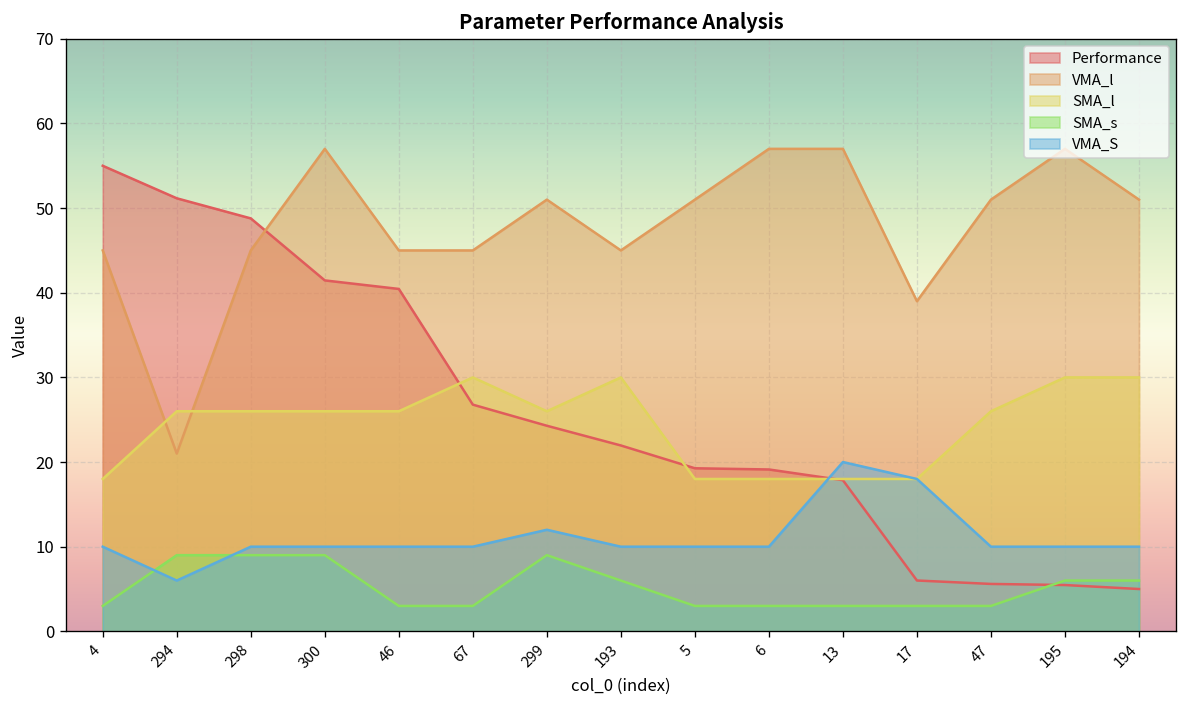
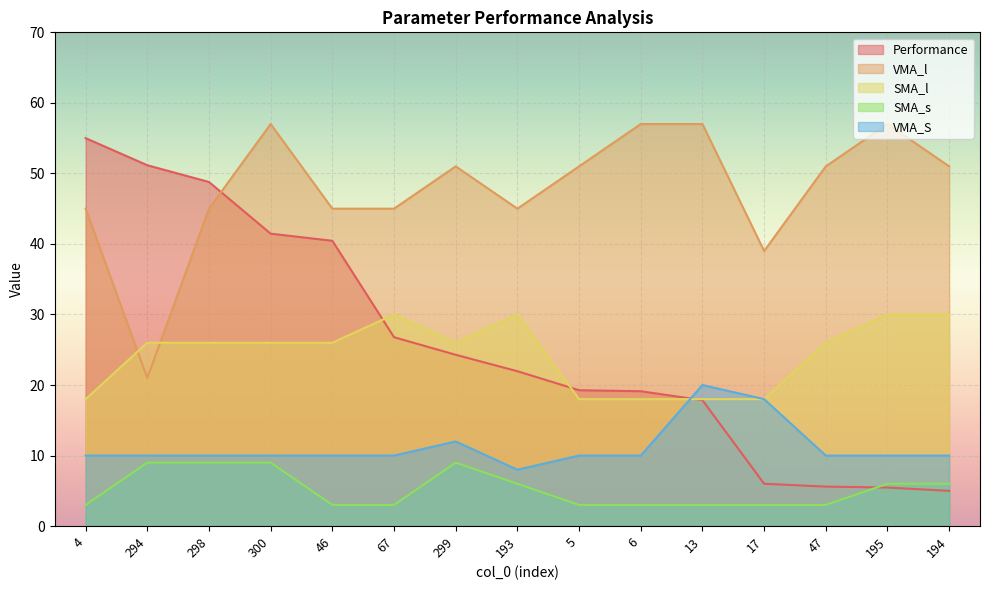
VMA_S, 294: 6 -> 10
VMA_S, 193: 10 -> 8
